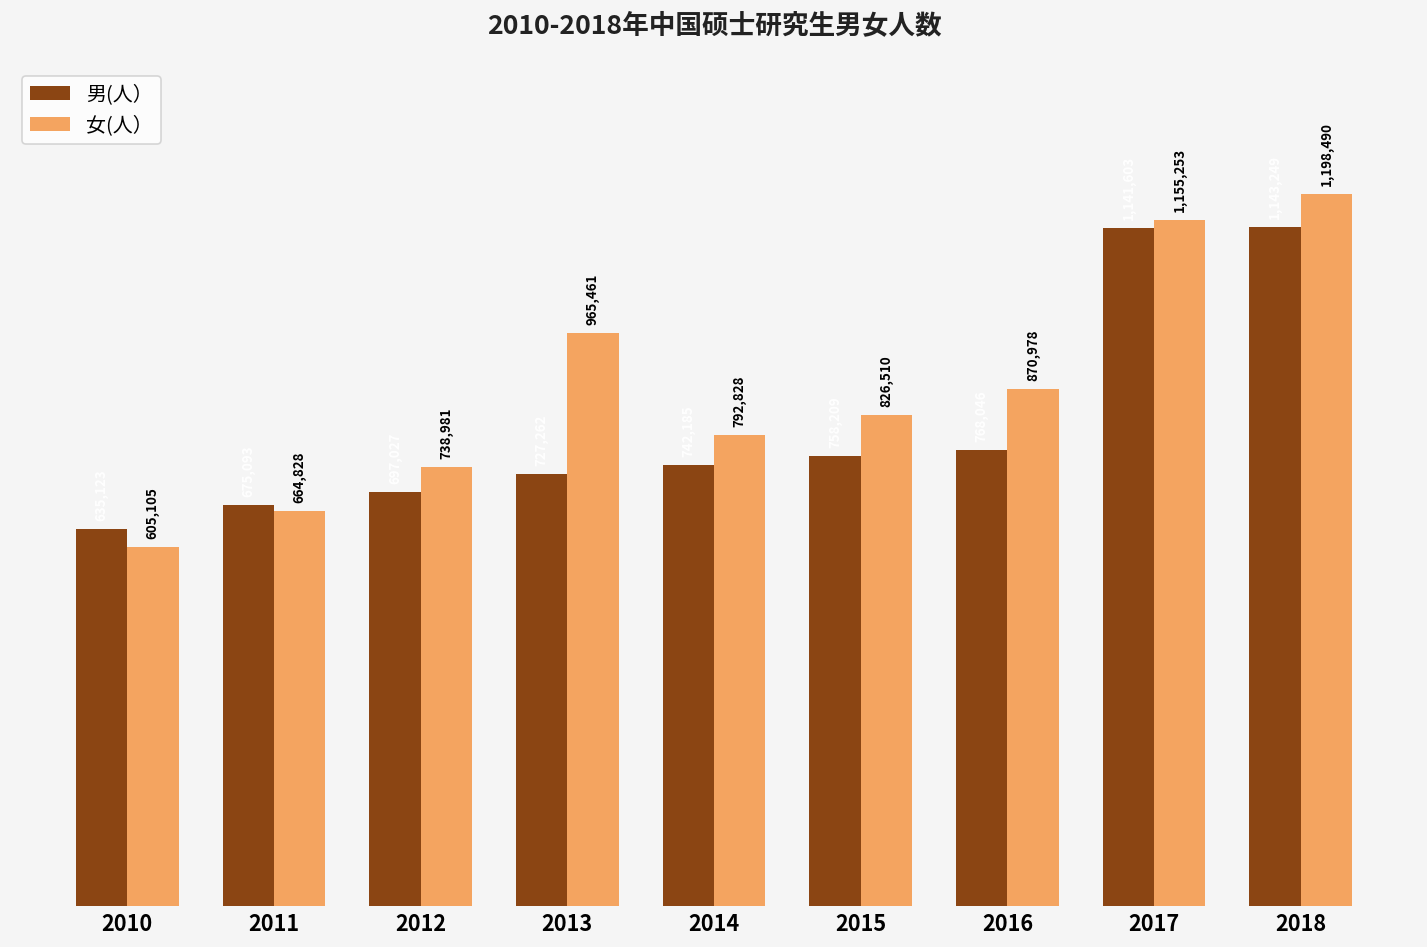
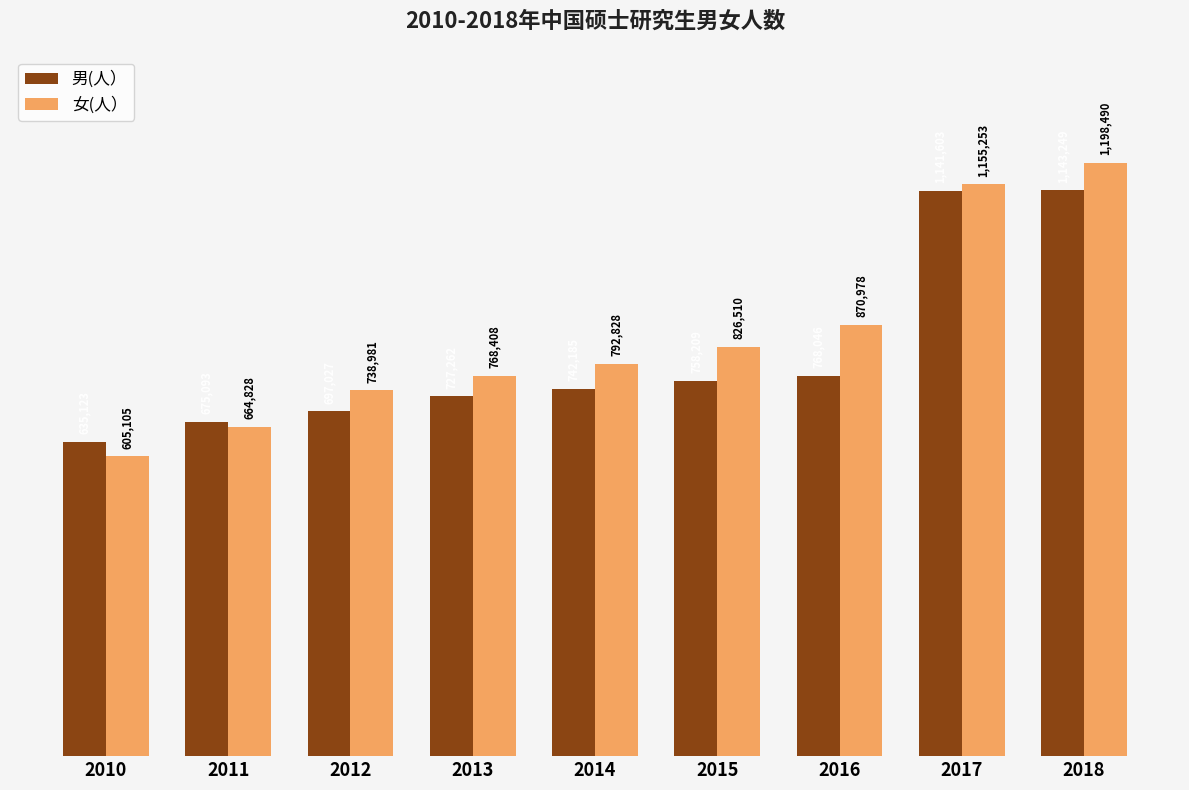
女(人）, 2013: 965,461 -> 768,408
